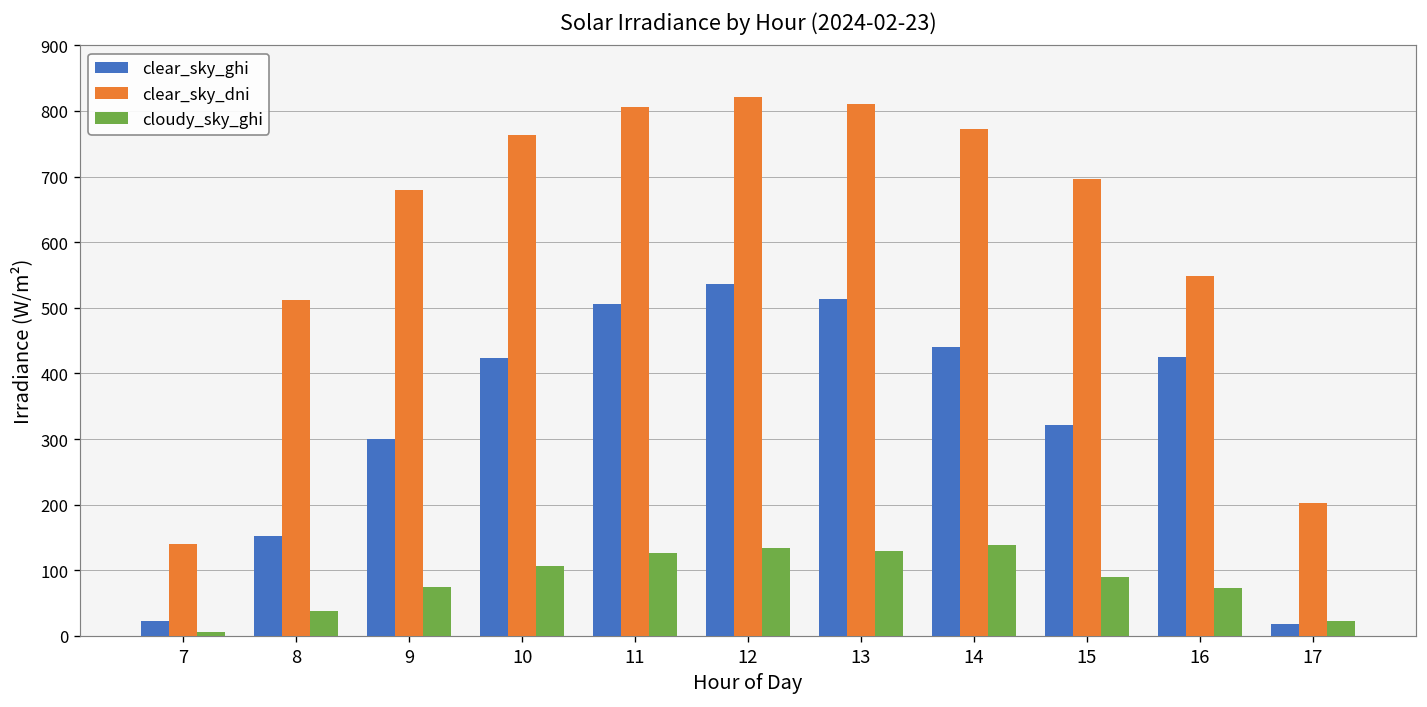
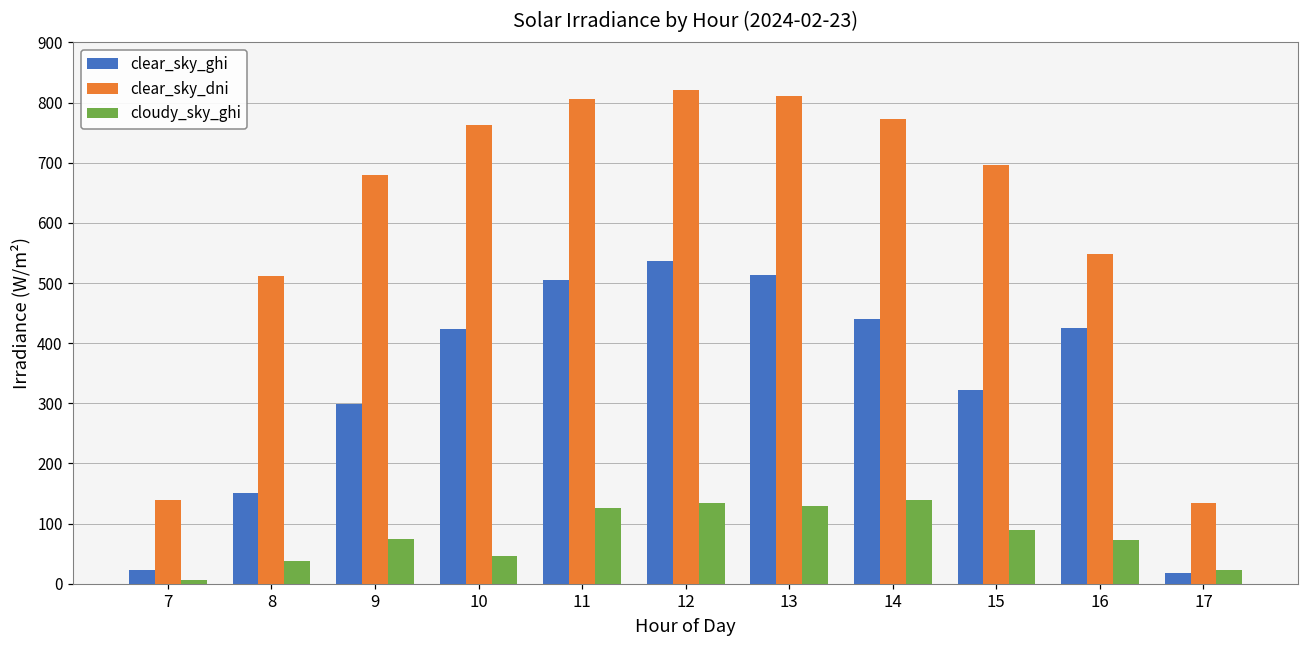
cloudy_sky_ghi, 10: 110 -> 50
clear_sky_dni, 17: 200 -> 130
